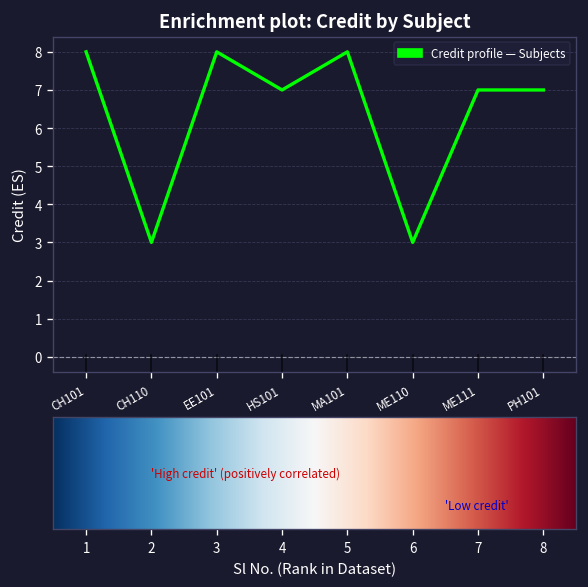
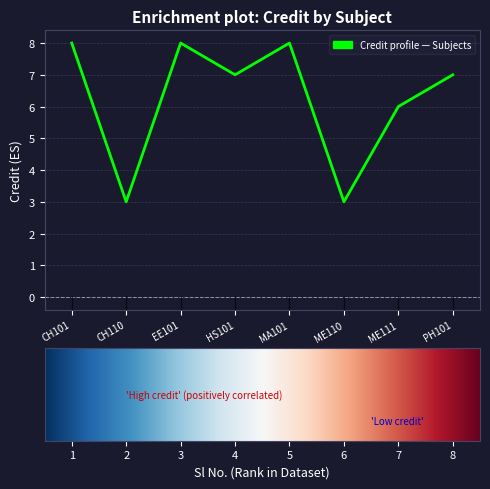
ME111: 7 -> 6
